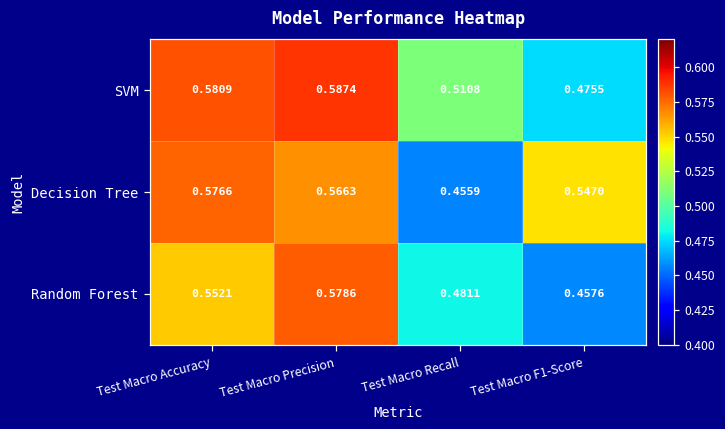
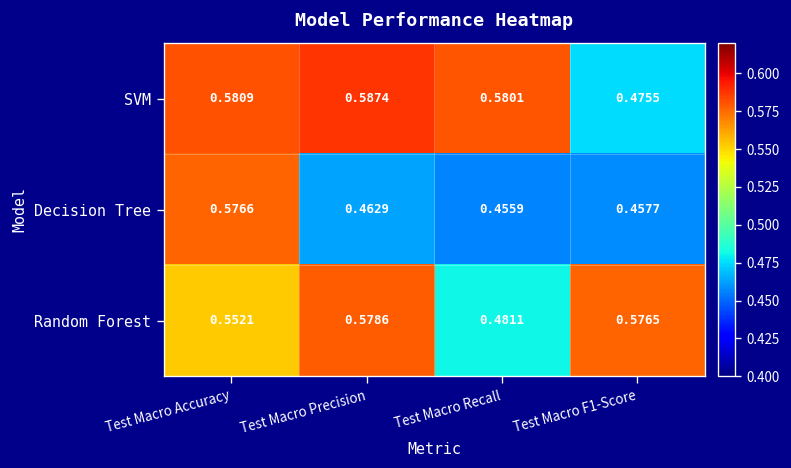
SVM, Test Macro Recall: 0.5108 -> 0.5801
Decision Tree, Test Macro Precision: 0.5663 -> 0.4629
Decision Tree, Test Macro F1-Score: 0.5470 -> 0.4577
Random Forest, Test Macro F1-Score: 0.4576 -> 0.5765
